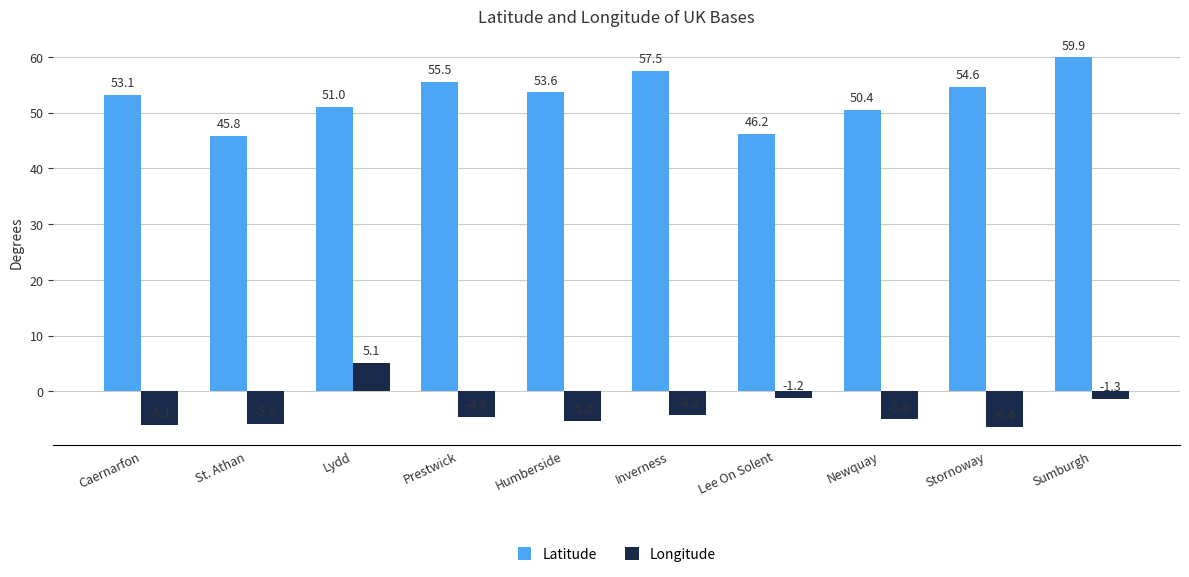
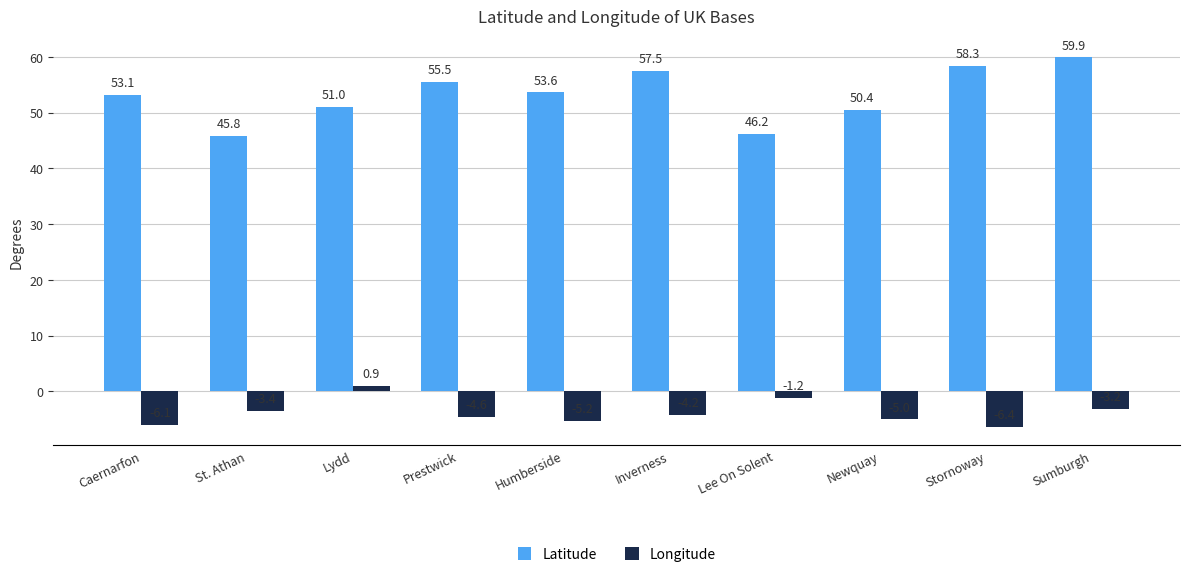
Longitude, St. Athan: -6 -> -3
Longitude, Lydd: 5.1 -> 0.9
Latitude, Stornoway: 54.6 -> 58.3
Longitude, Sumburgh: -1 -> -3
